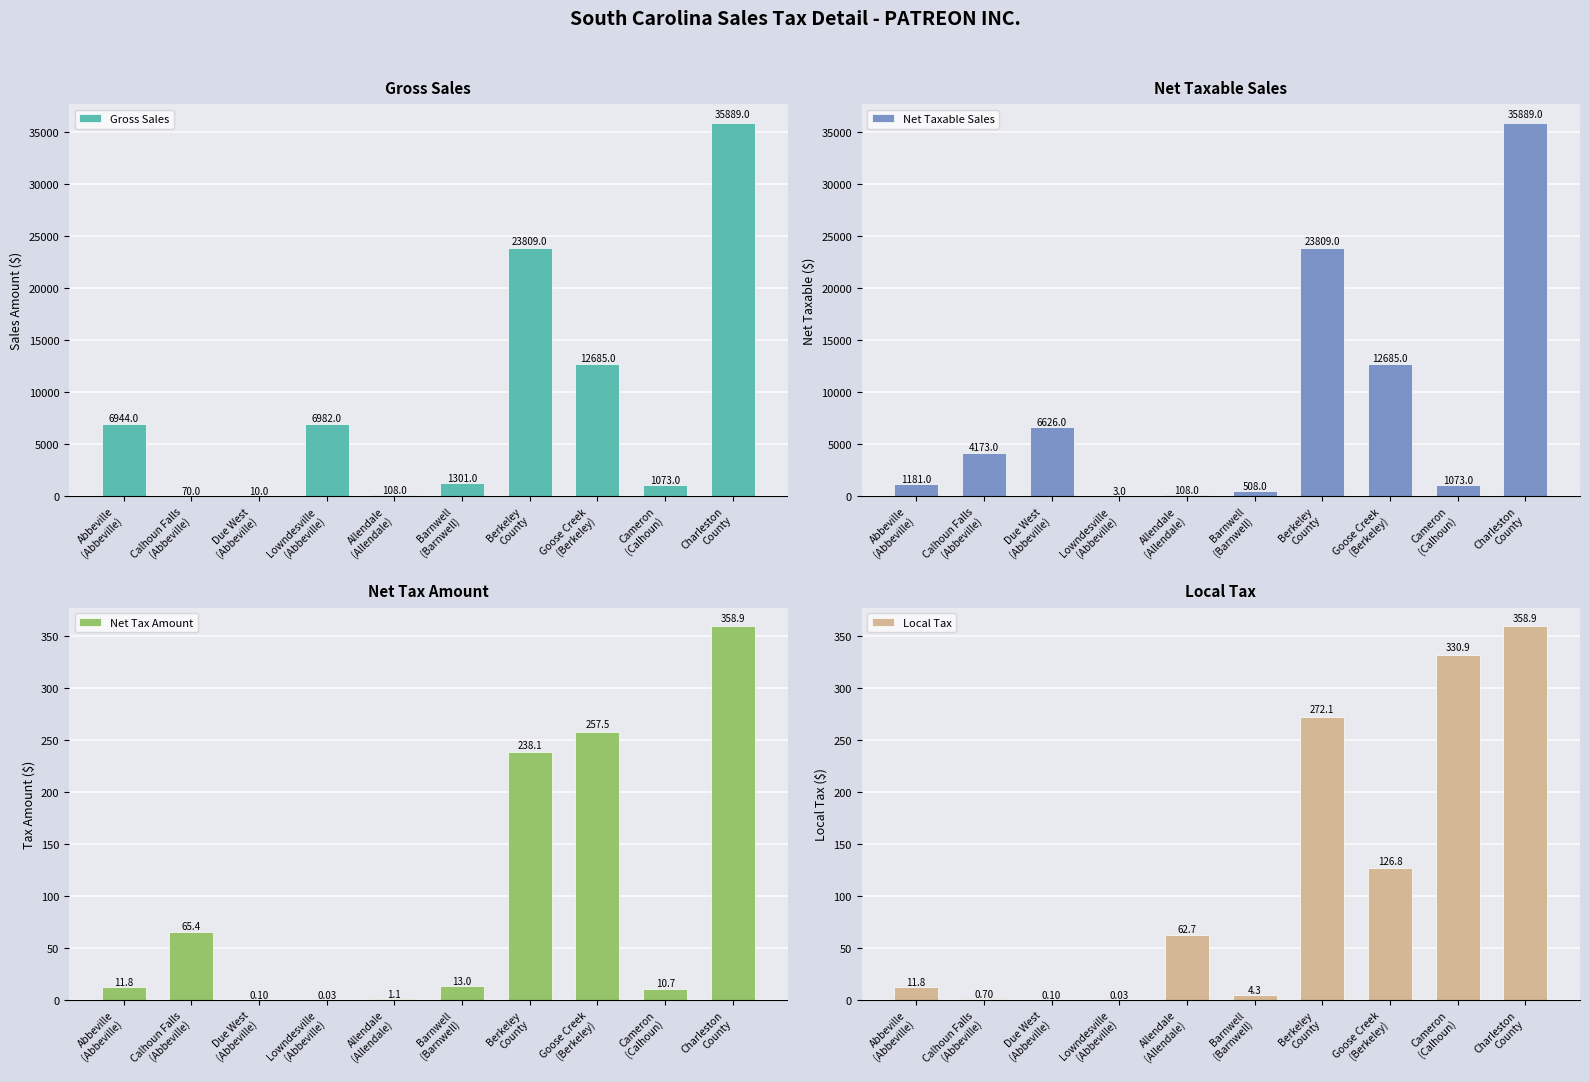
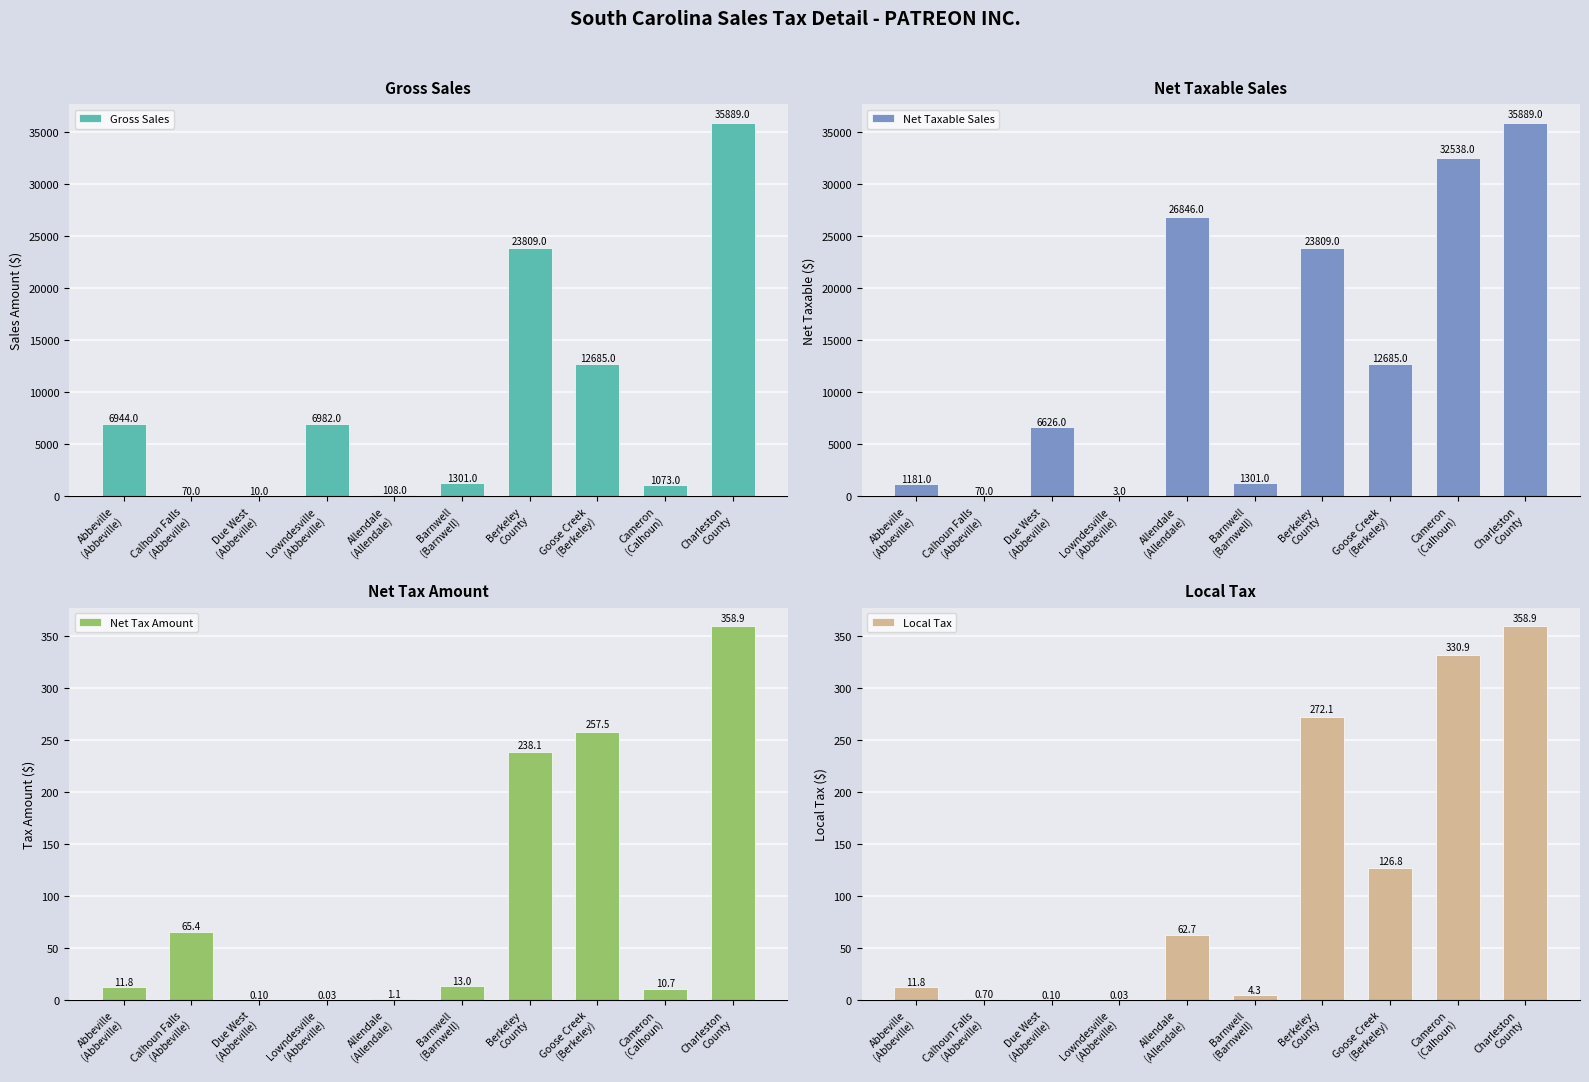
Net Taxable Sales, Calhoun Falls (Abbeville): 4173.0 -> 70.0
Net Taxable Sales, Allendale (Allendale): 108.0 -> 26846.0
Net Taxable Sales, Barnwell (Barnwell): 508.0 -> 1301.0
Net Taxable Sales, Cameron (Calhoun): 1073.0 -> 32538.0
